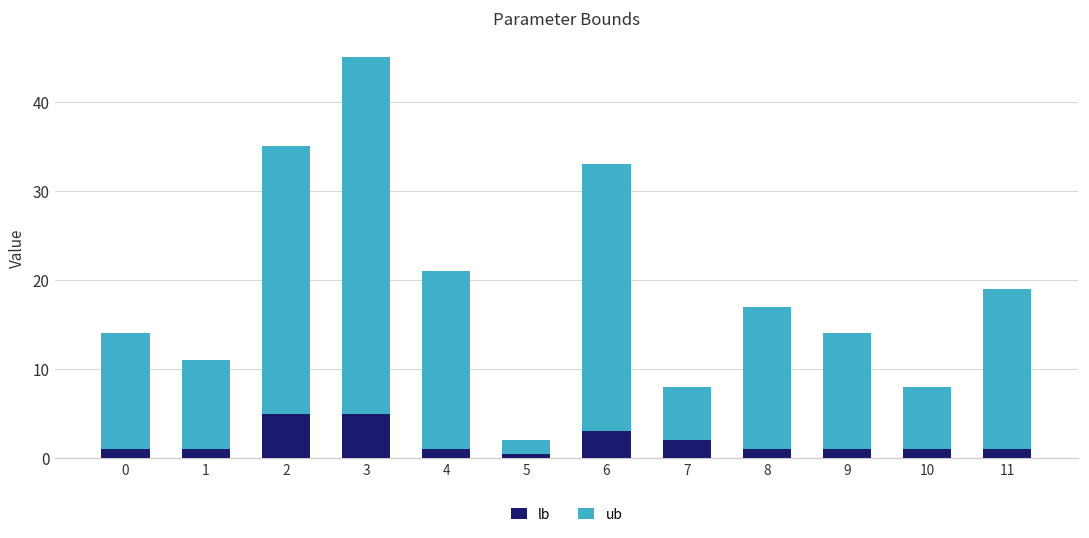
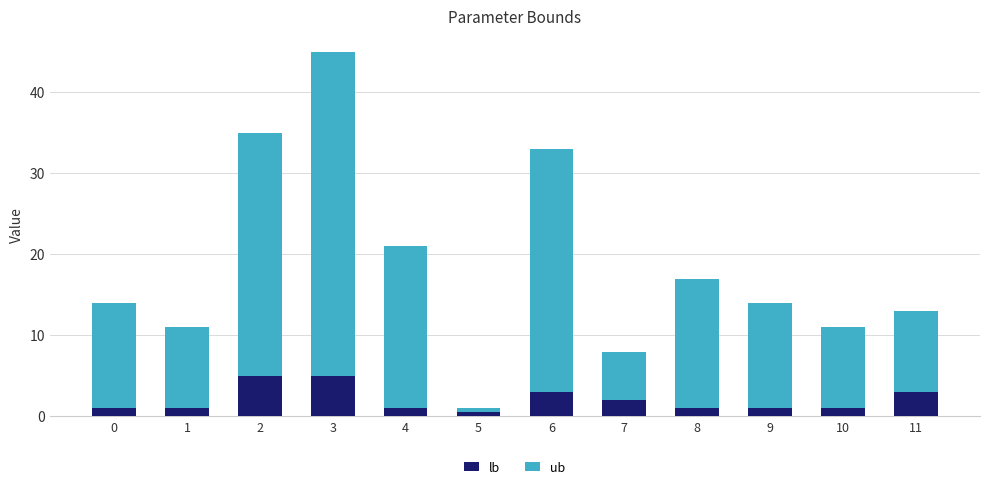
ub, 5: 2 -> 1
ub, 10: 7 -> 10
lb, 11: 1 -> 3
ub, 11: 18 -> 10
